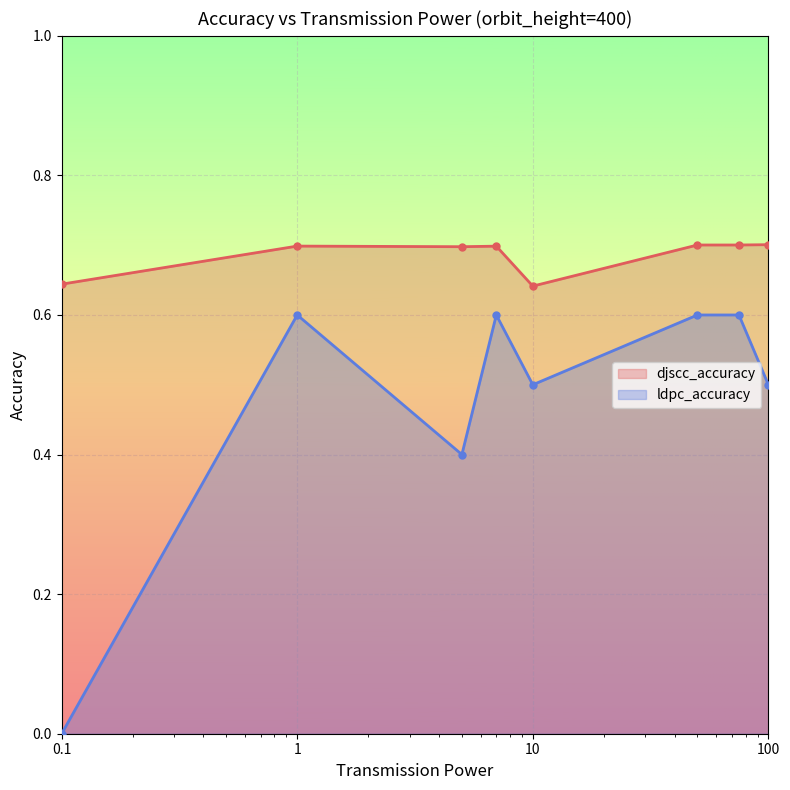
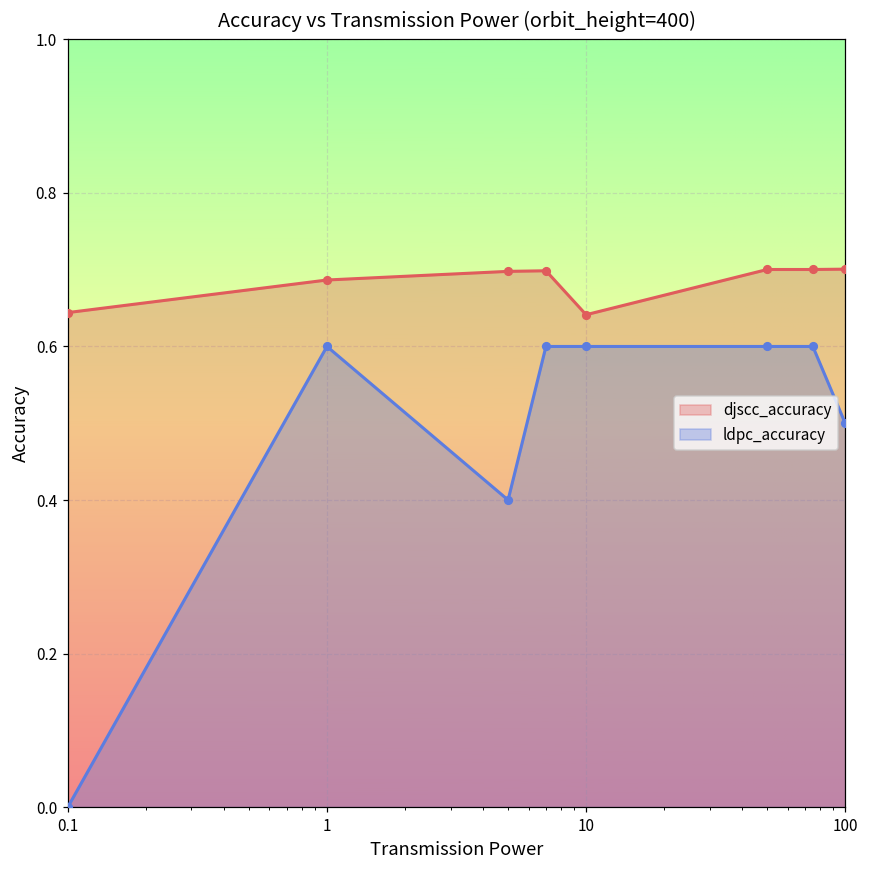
djscc_accuracy, 1: 0.70 -> 0.69
ldpc_accuracy, 10: 0.5 -> 0.6
